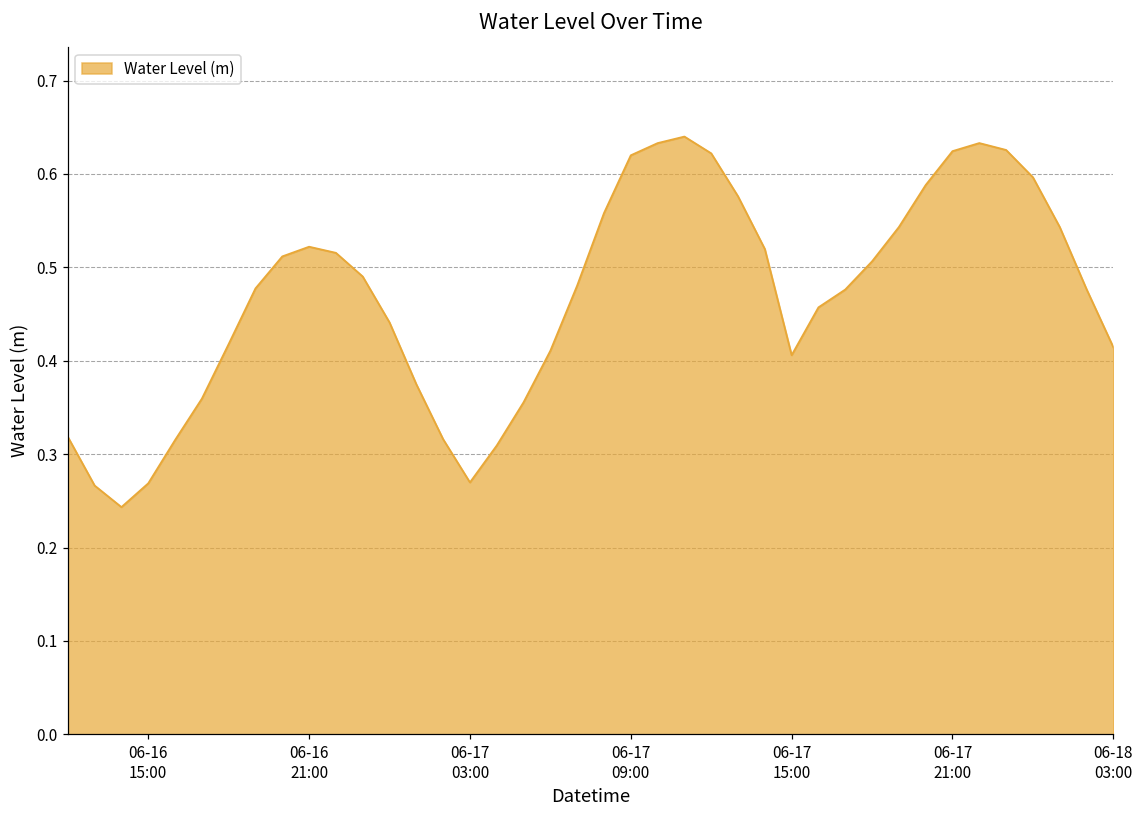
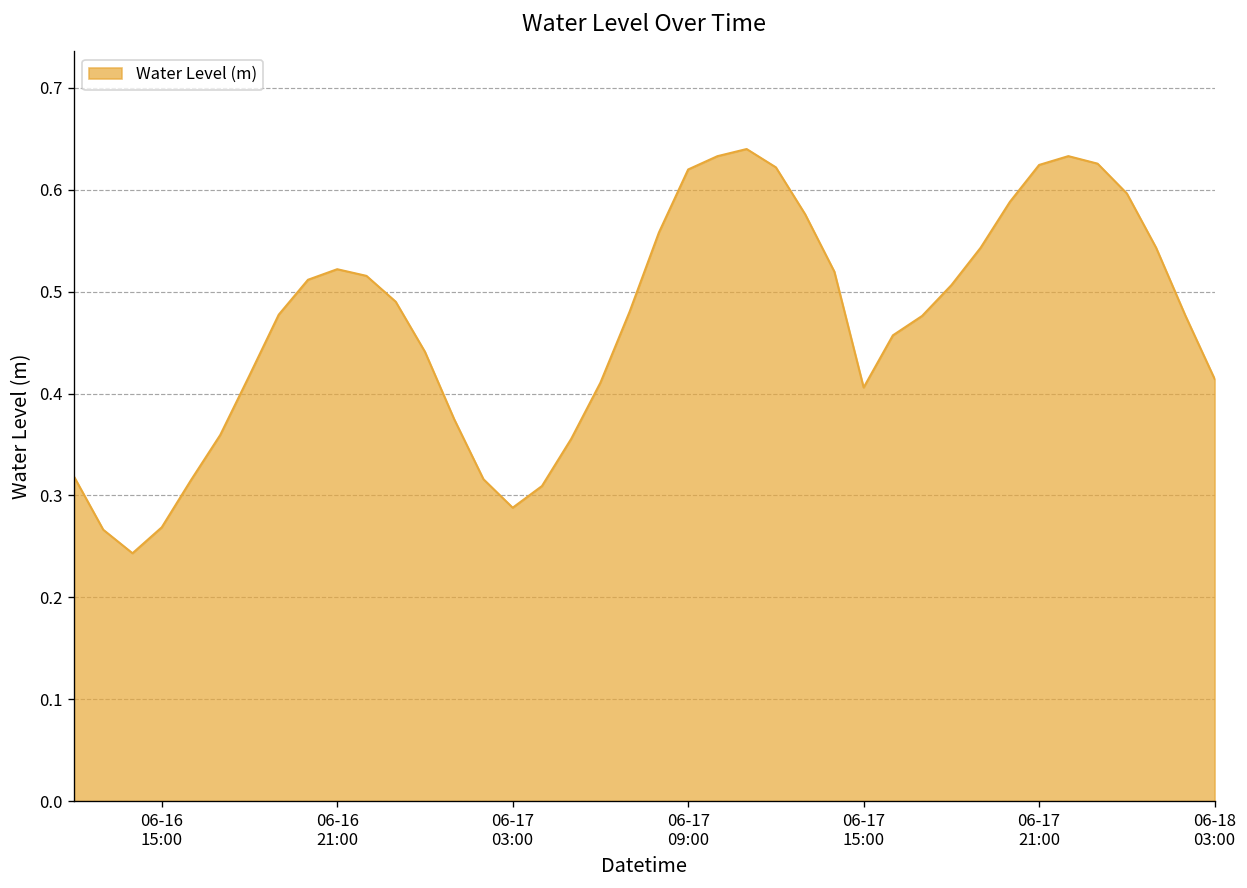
06-17 03:00: 0.27 -> 0.29
